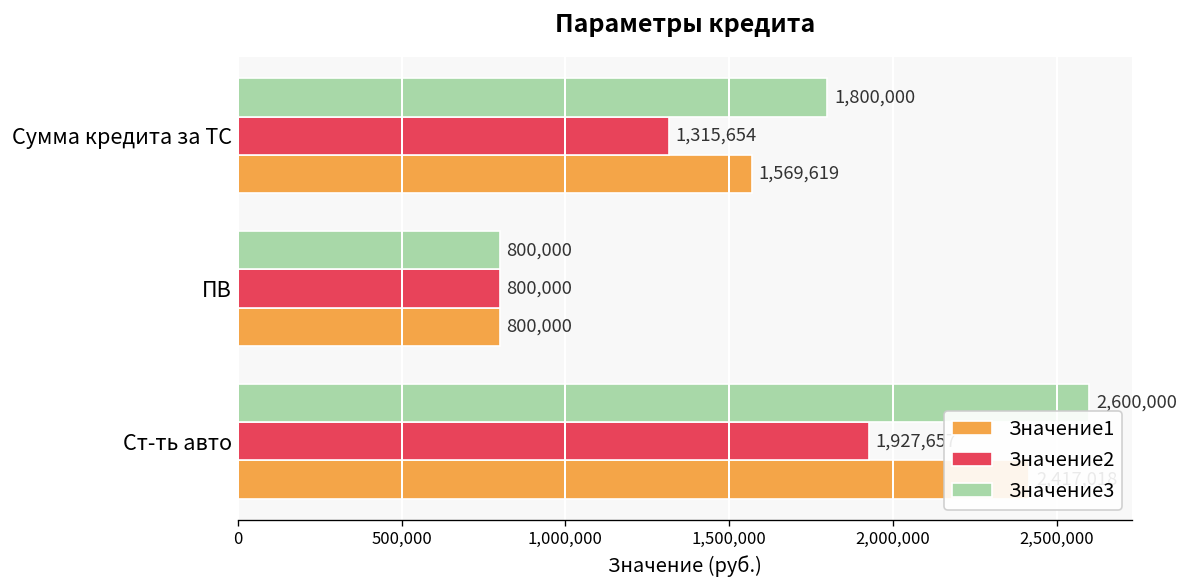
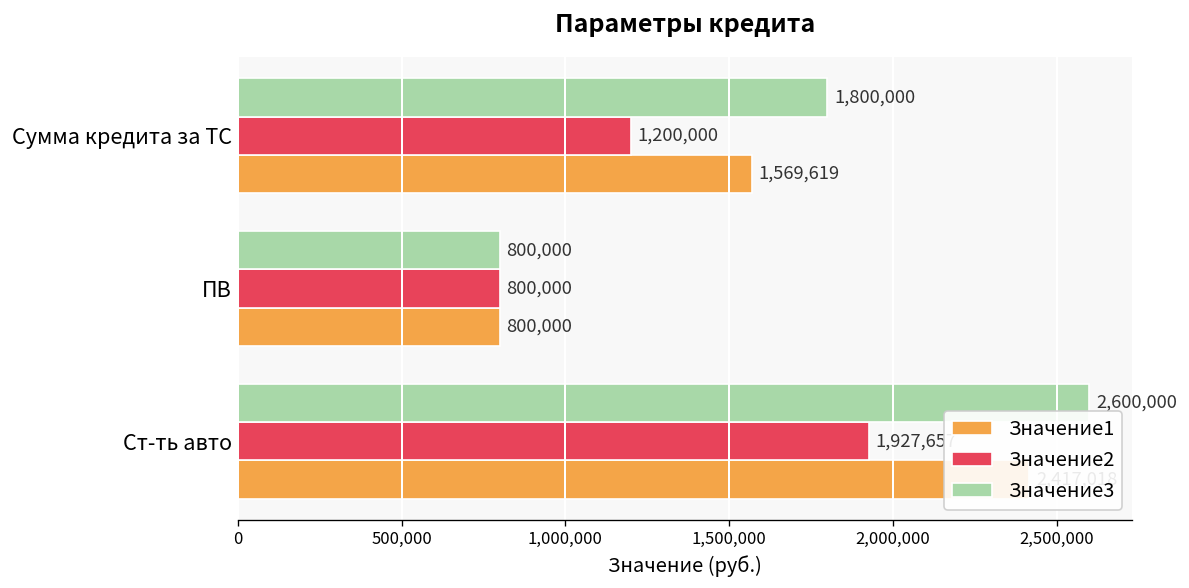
Значение2, Сумма кредита за ТС: 1,315,654 -> 1,200,000
